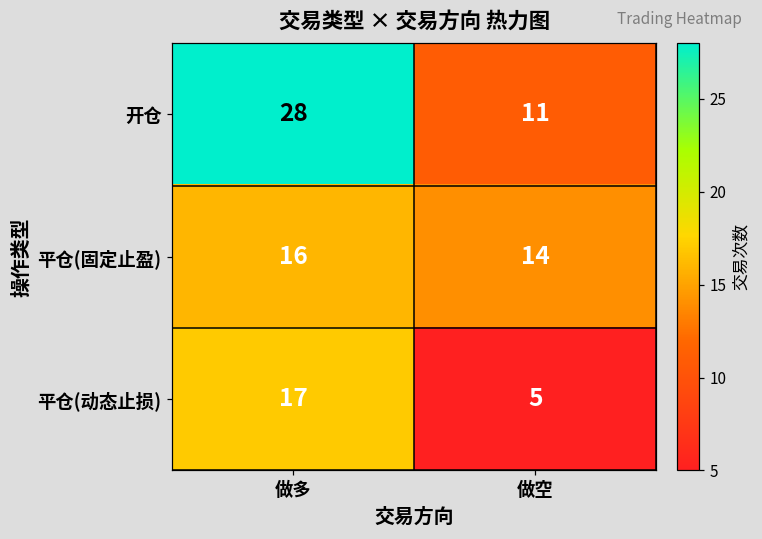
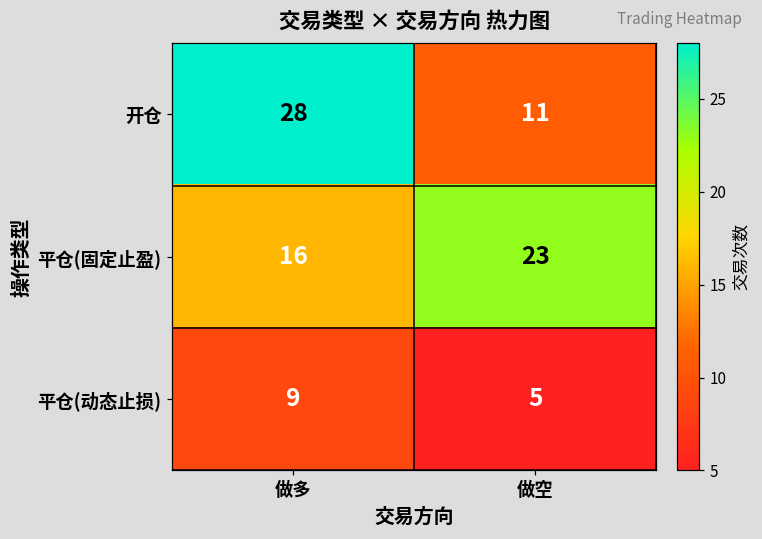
平仓(固定止盈), 做空: 14 -> 23
平仓(动态止损), 做多: 17 -> 9
